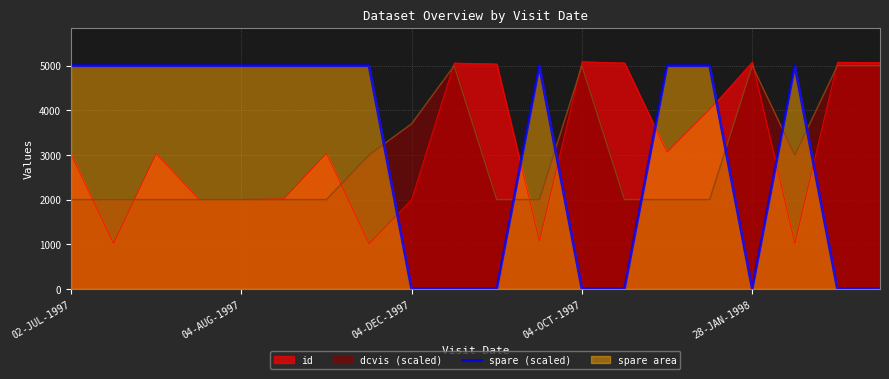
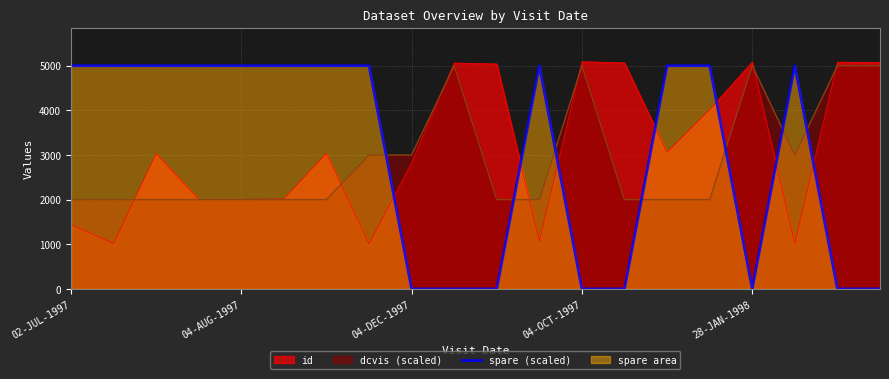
id, 02-JUL-1997: 3000 -> 1400
id, 04-DEC-1997: 2000 -> 2800
dcvis (scaled), 04-DEC-1997: 3700 -> 3000
